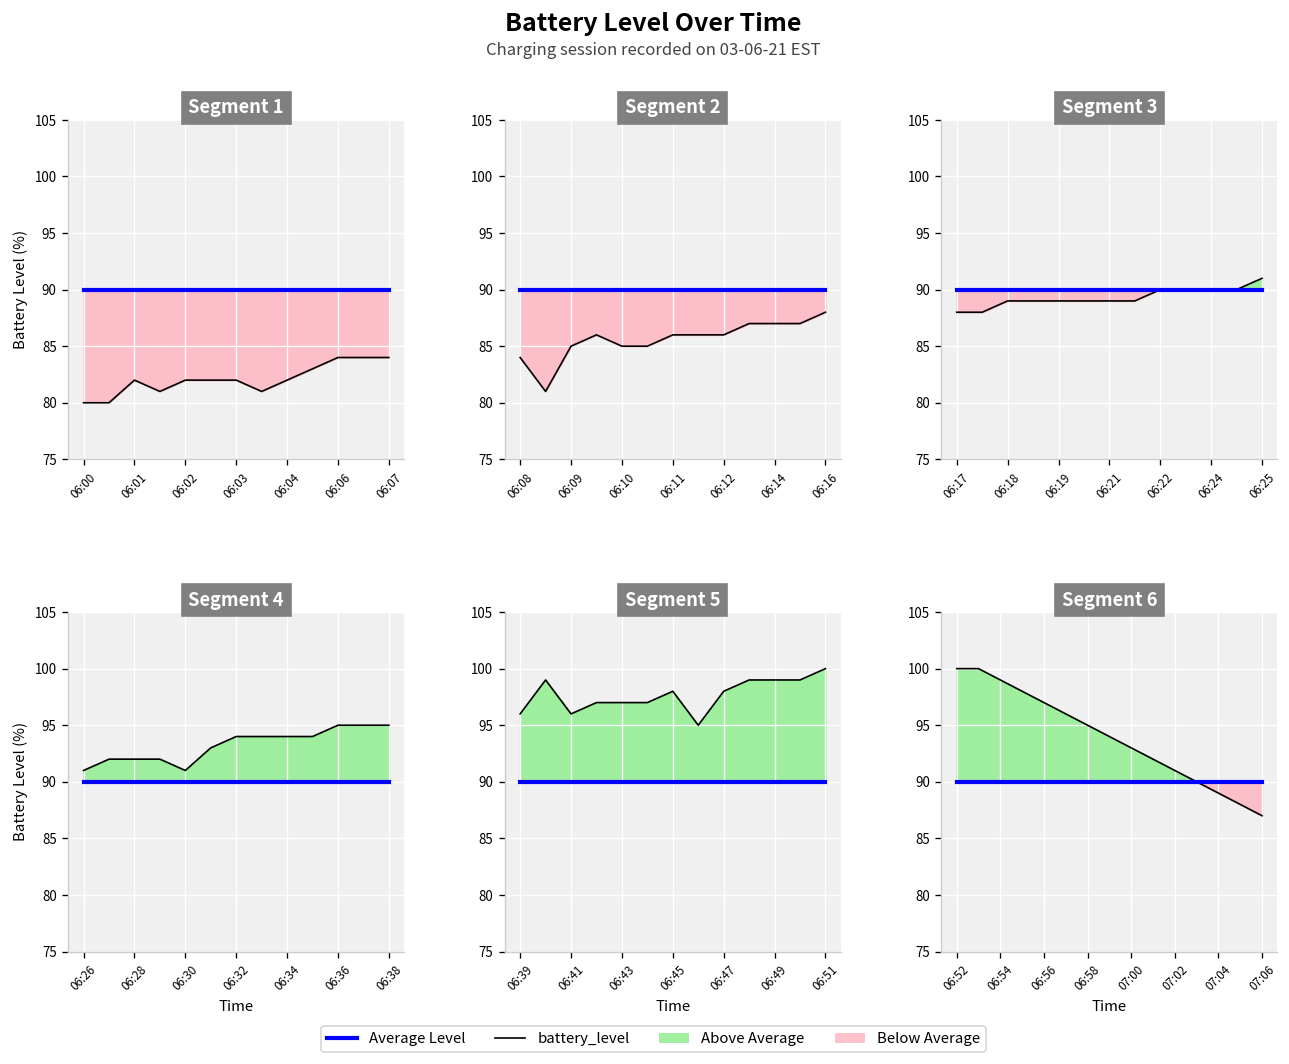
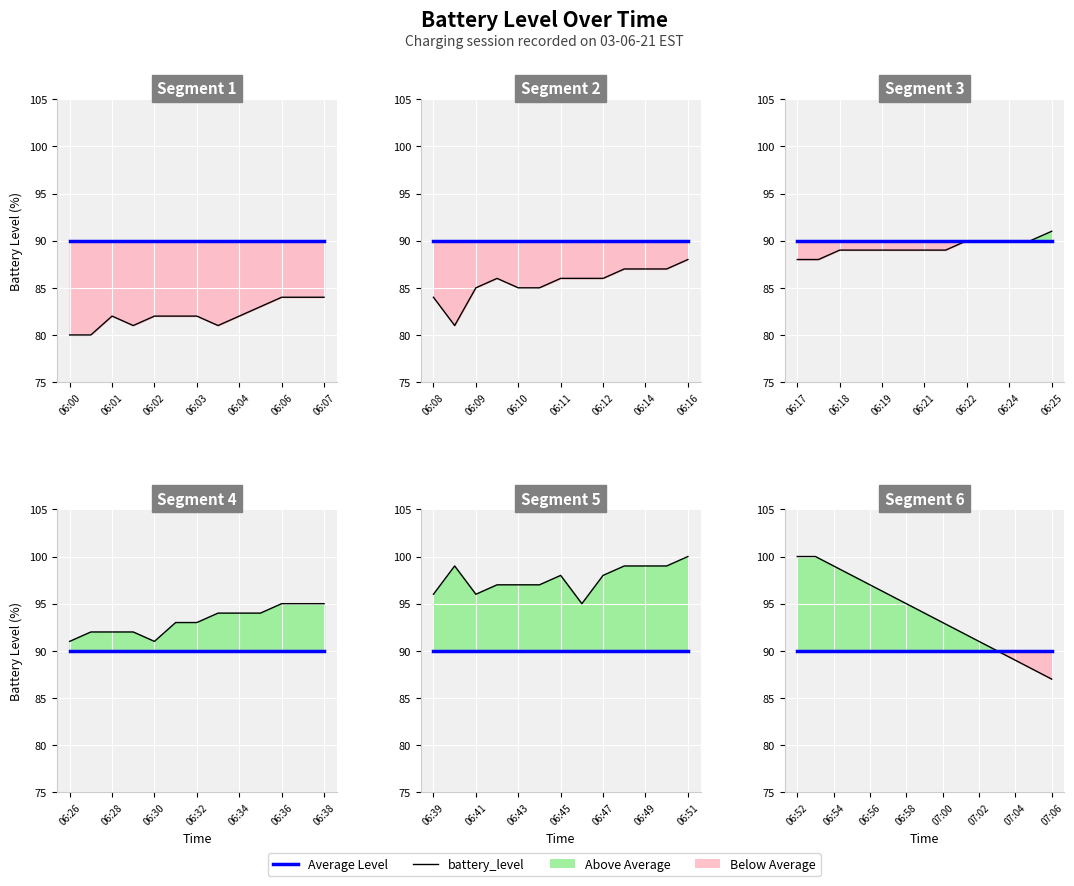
Segment 4, battery_level, 06:32: 94 -> 93
